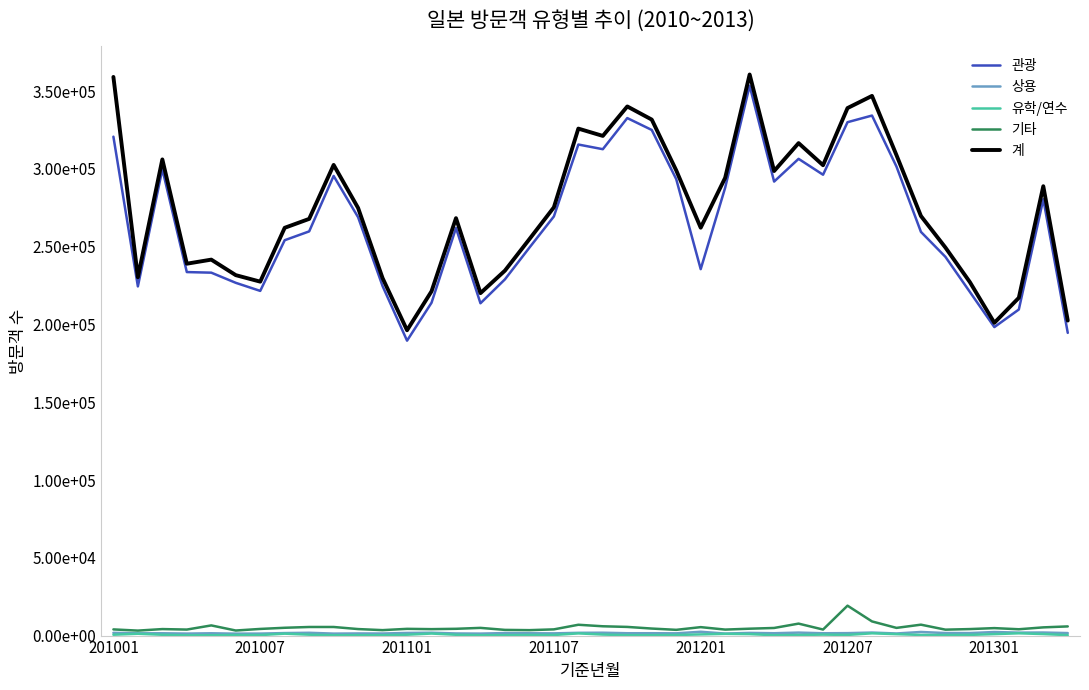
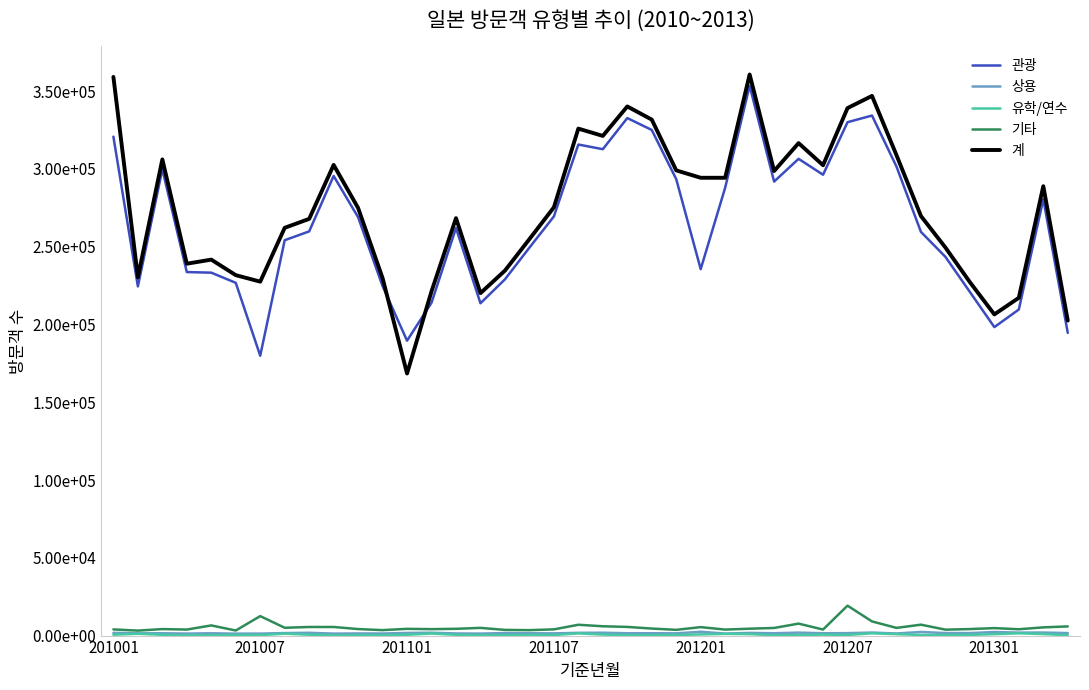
관광, 201007: 222000 -> 180000
기타, 201007: 4000 -> 13000
계, 201101: 196000 -> 168000
계, 201201: 262000 -> 294000
계, 201301: 201000 -> 206000
